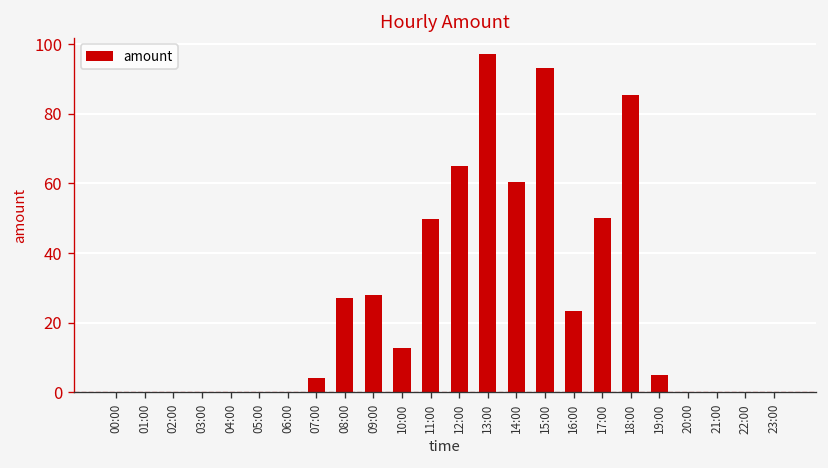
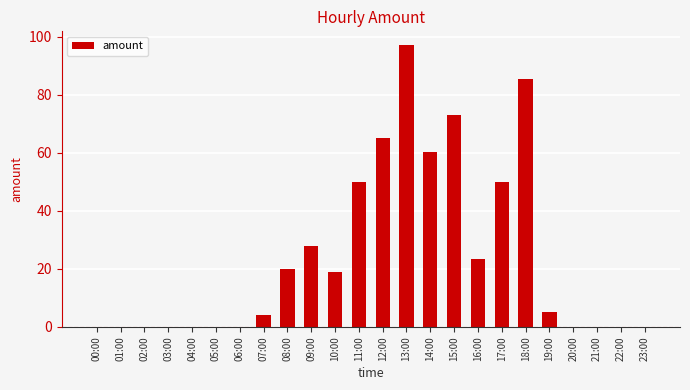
08:00: 27 -> 20
10:00: 13 -> 19
15:00: 93 -> 73
